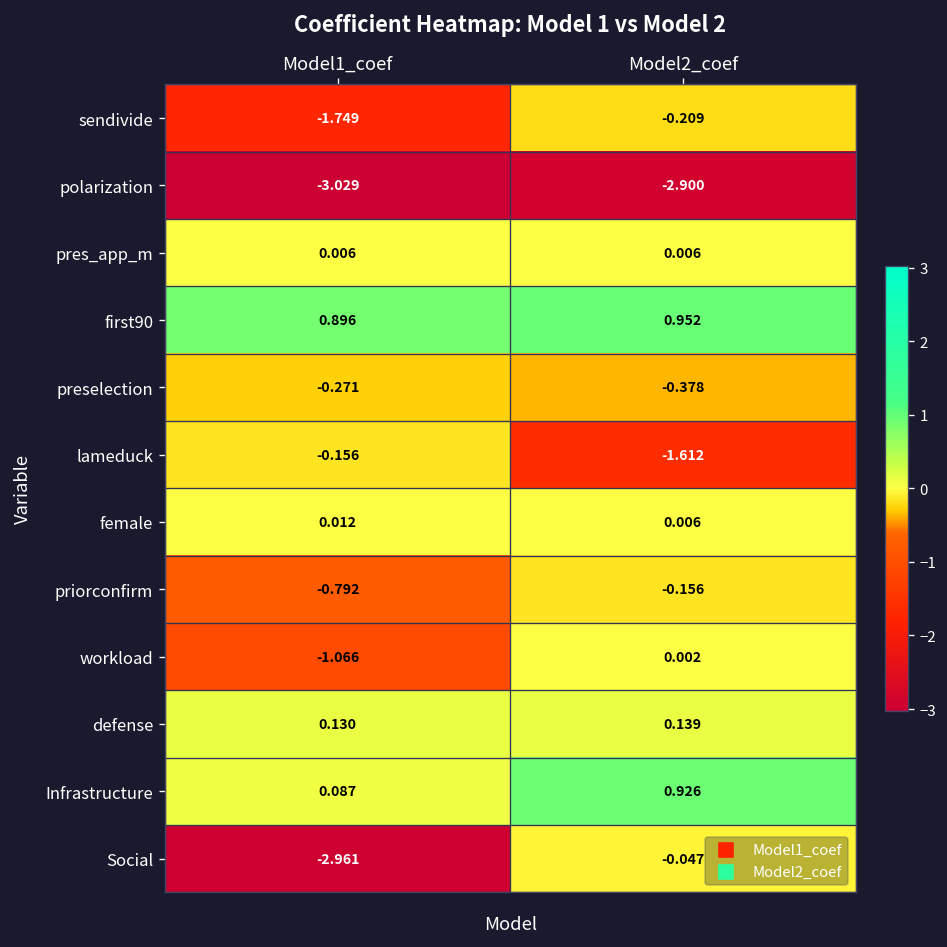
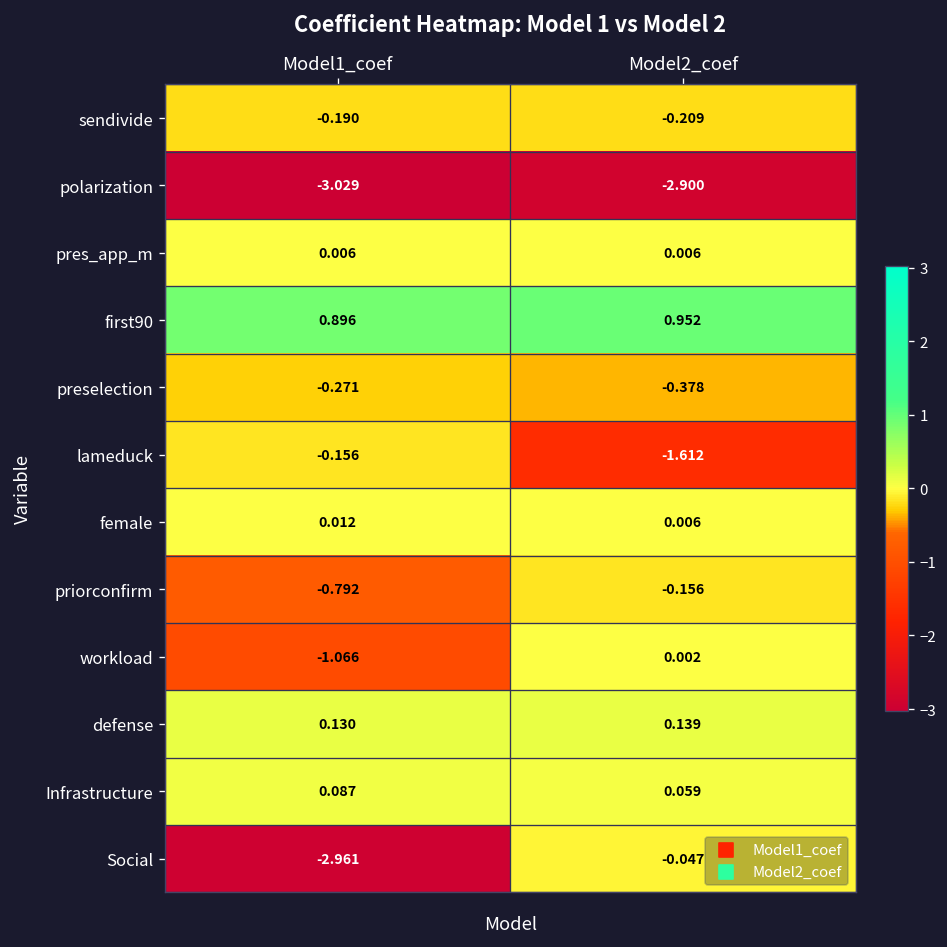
sendivide, Model1_coef: -1.749 -> -0.190
Infrastructure, Model2_coef: 0.926 -> 0.059
